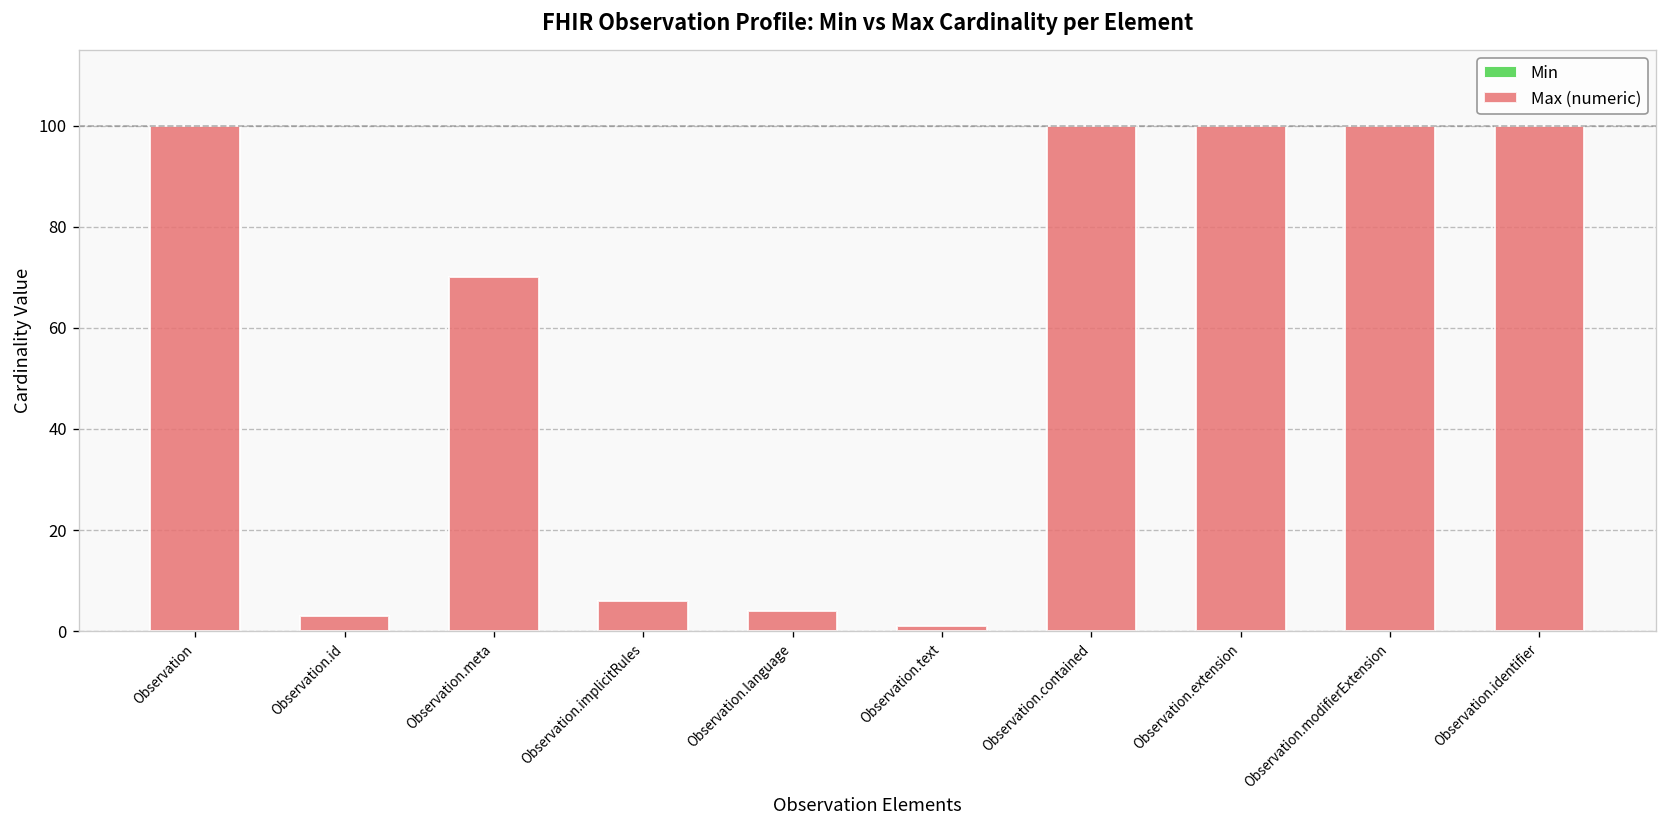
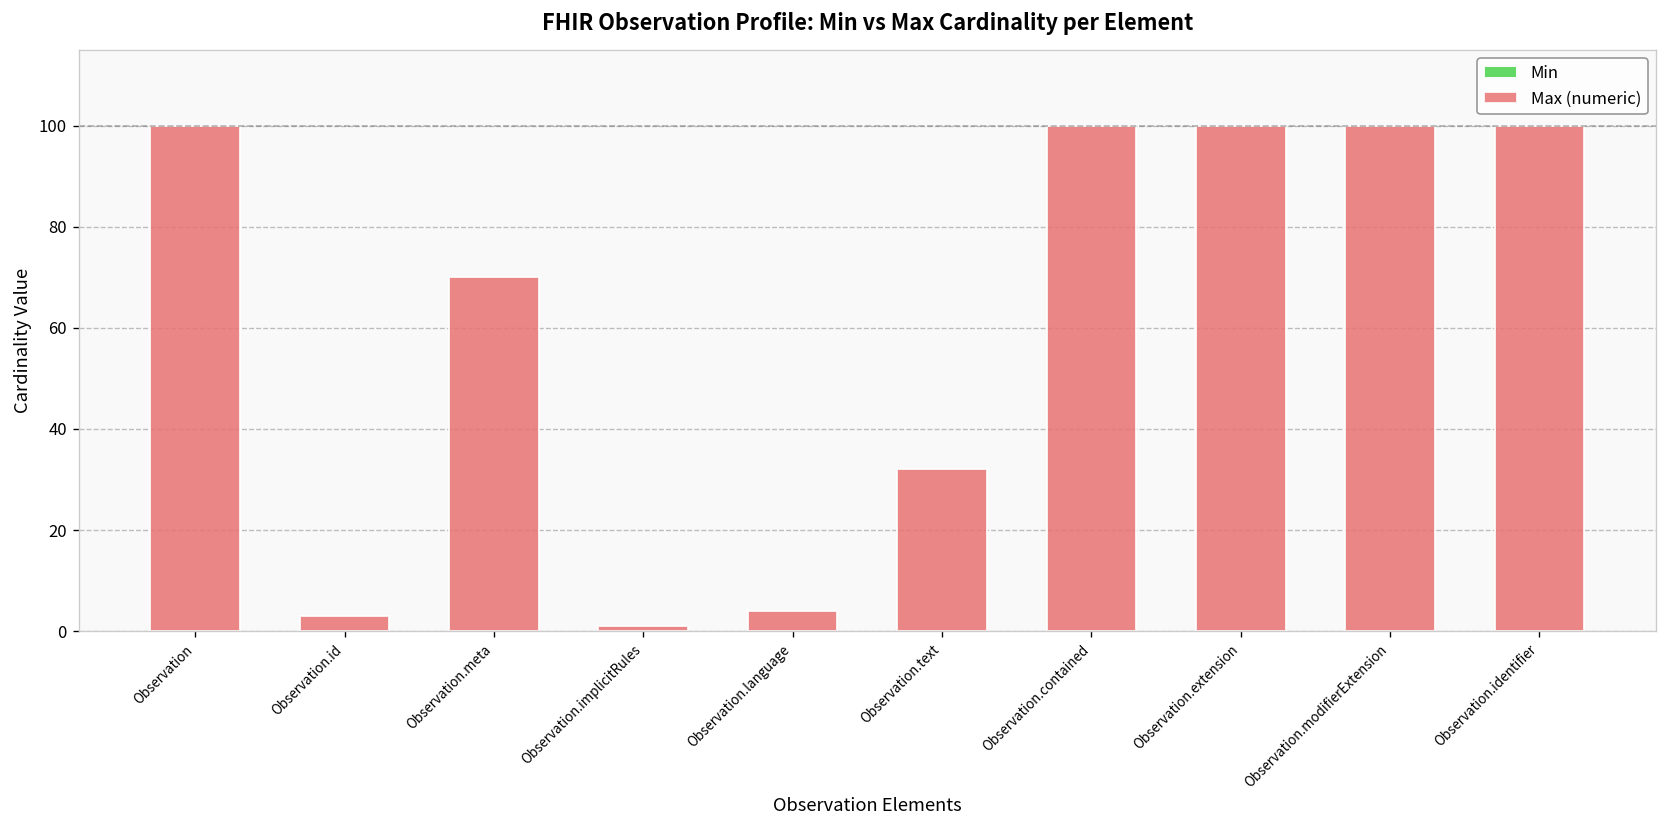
Max (numeric), Observation.implicitRules: 6 -> 1
Max (numeric), Observation.text: 1 -> 32
